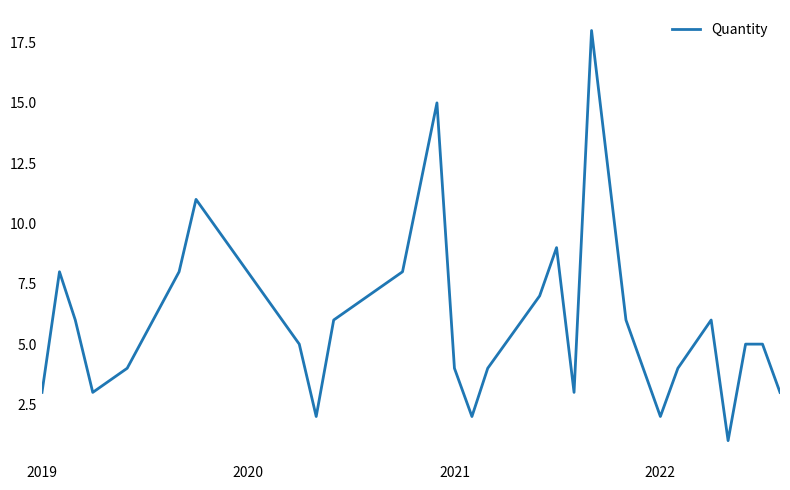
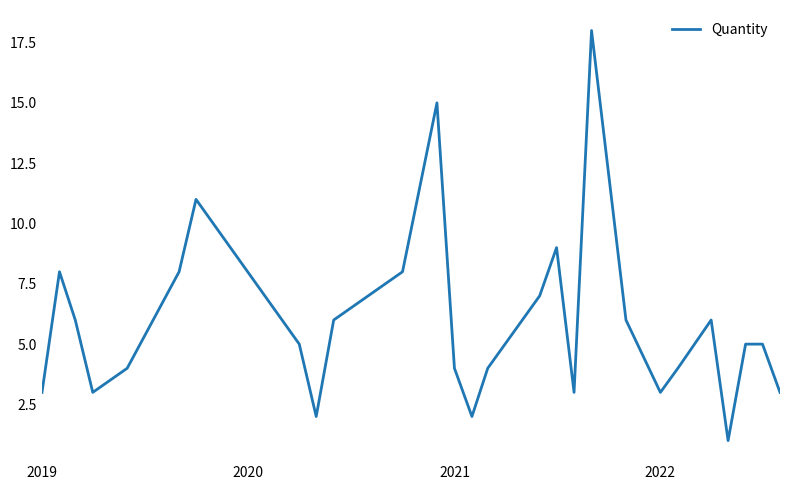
2022: 2 -> 3
